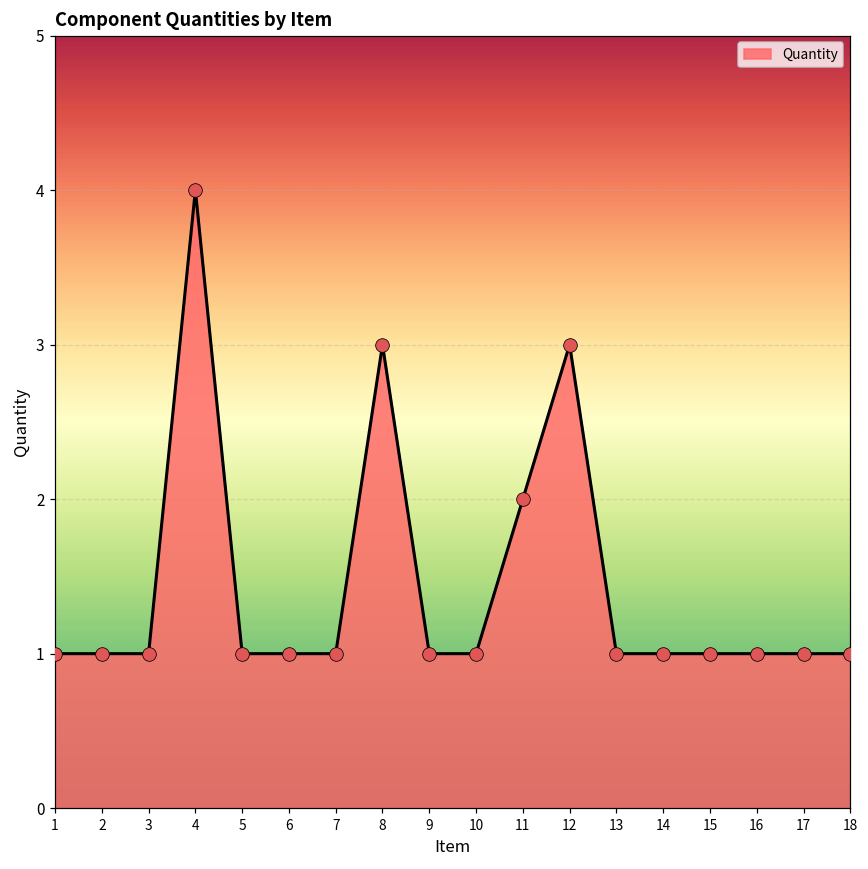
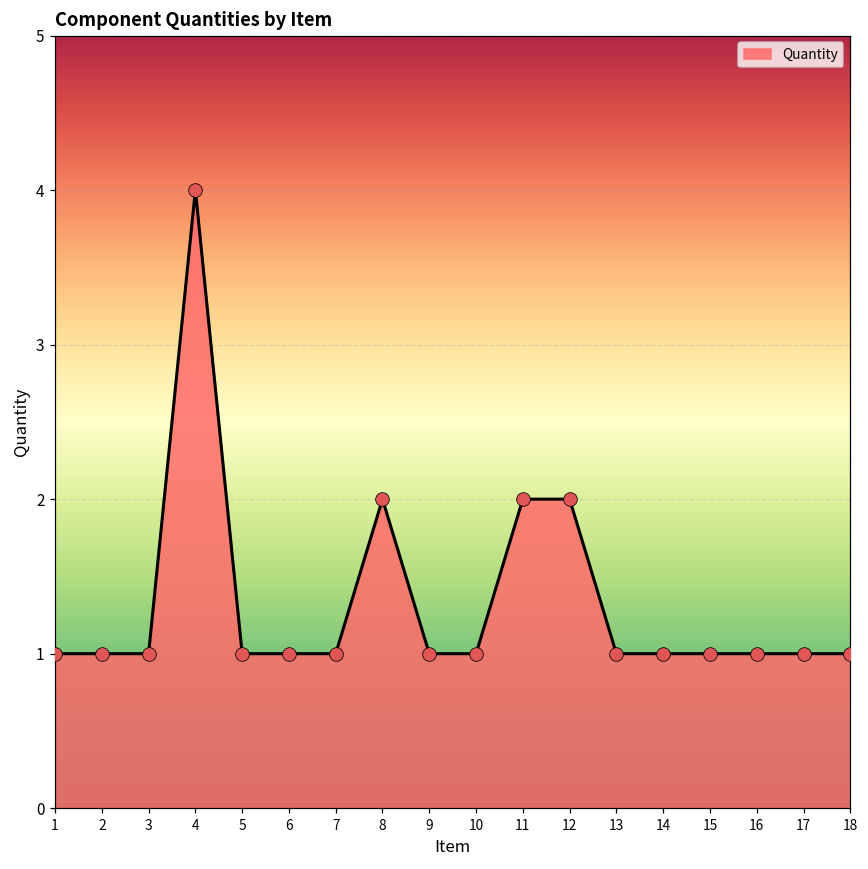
8: 3 -> 2
12: 3 -> 2
